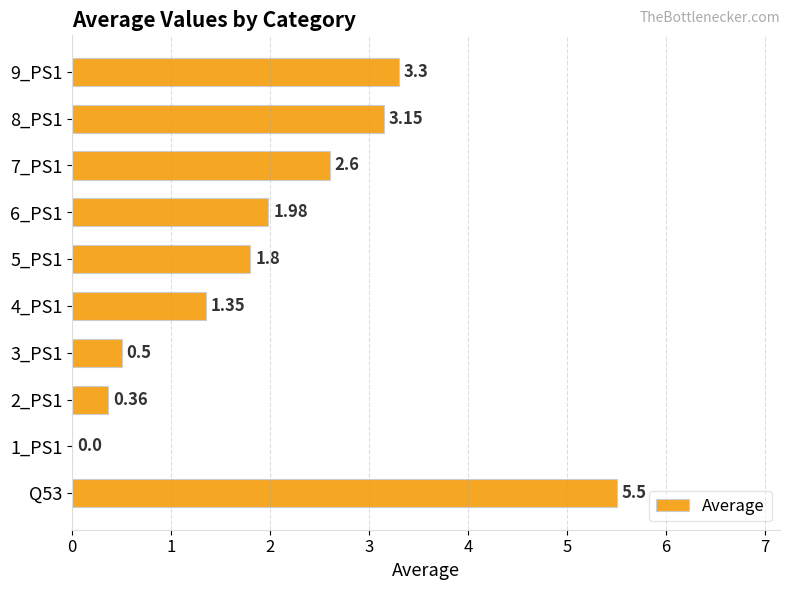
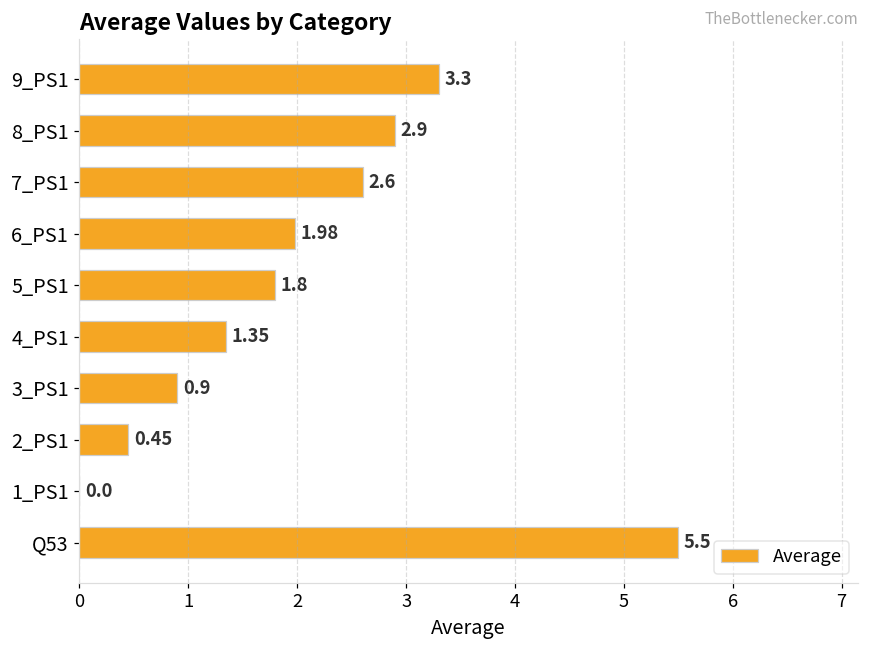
8_PS1: 3.15 -> 2.9
3_PS1: 0.5 -> 0.9
2_PS1: 0.36 -> 0.45
